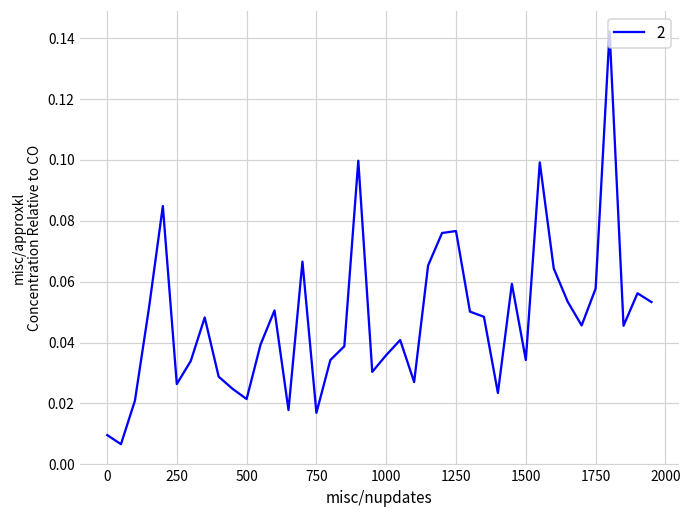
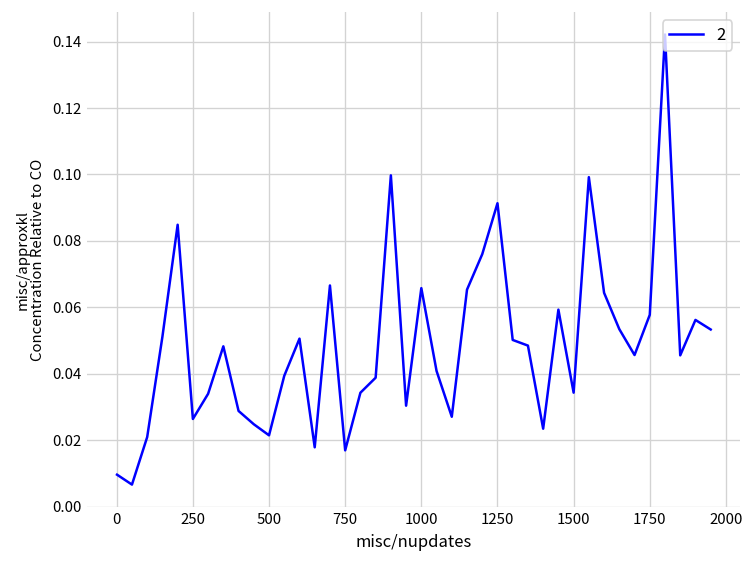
1000: 0.036 -> 0.066
1250: 0.077 -> 0.091
